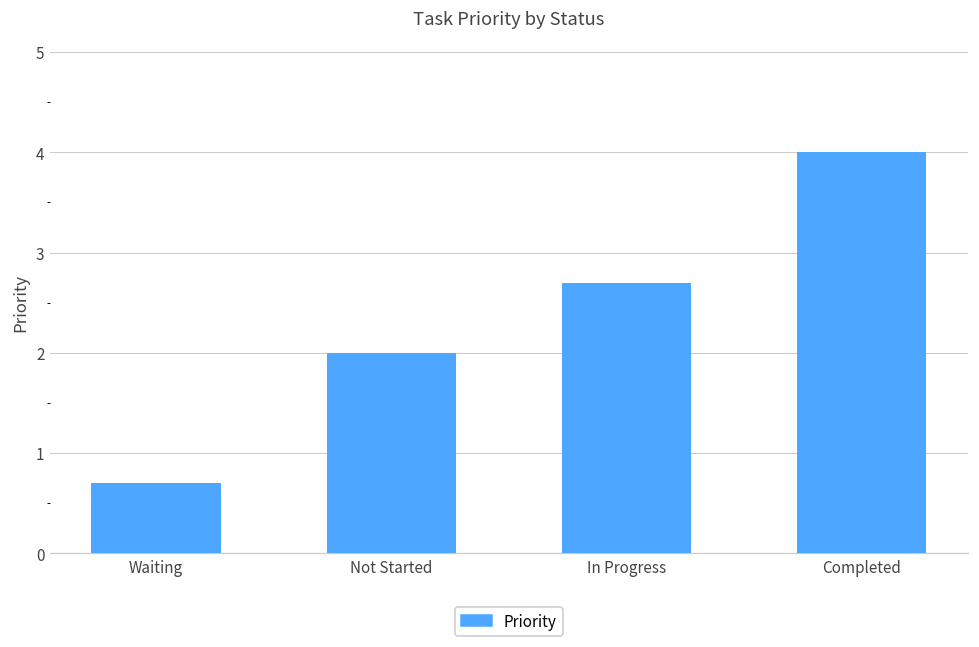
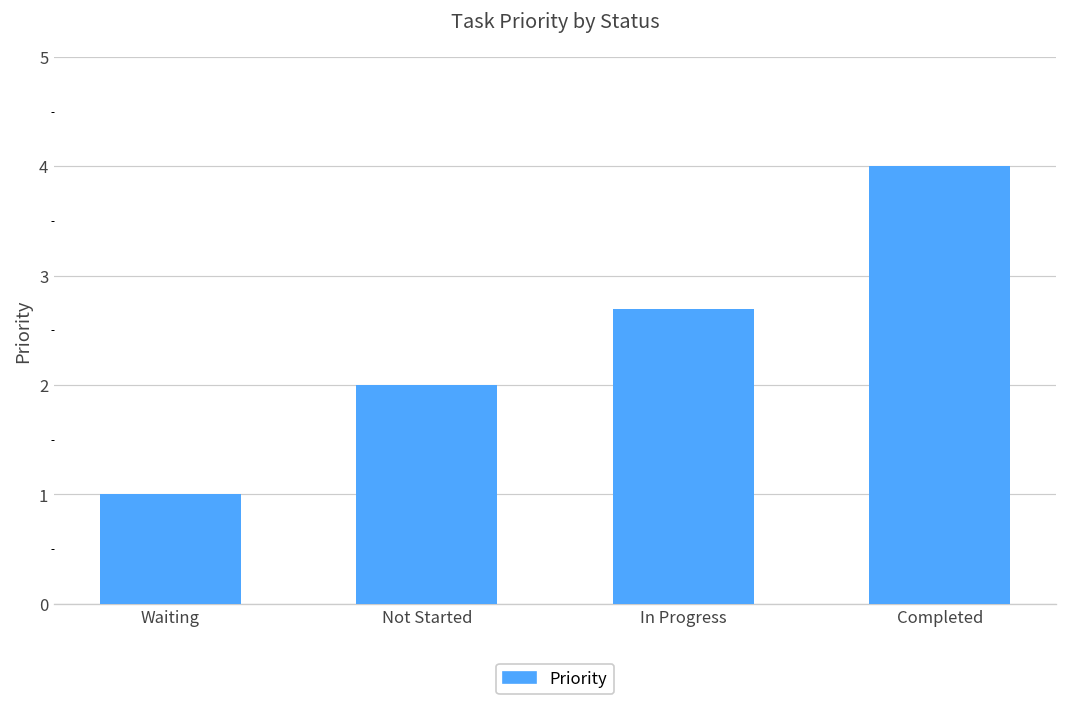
Waiting: 0.7 -> 1.0
